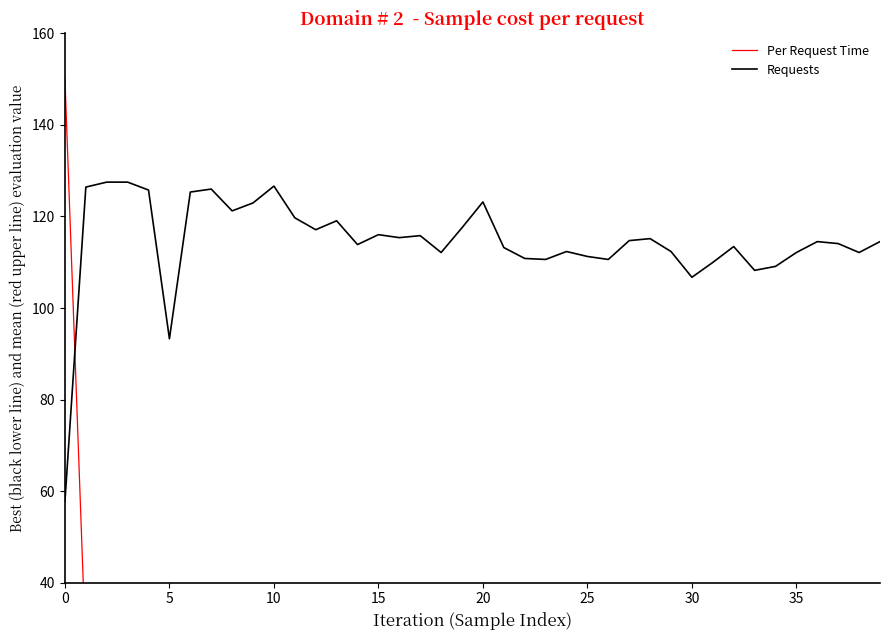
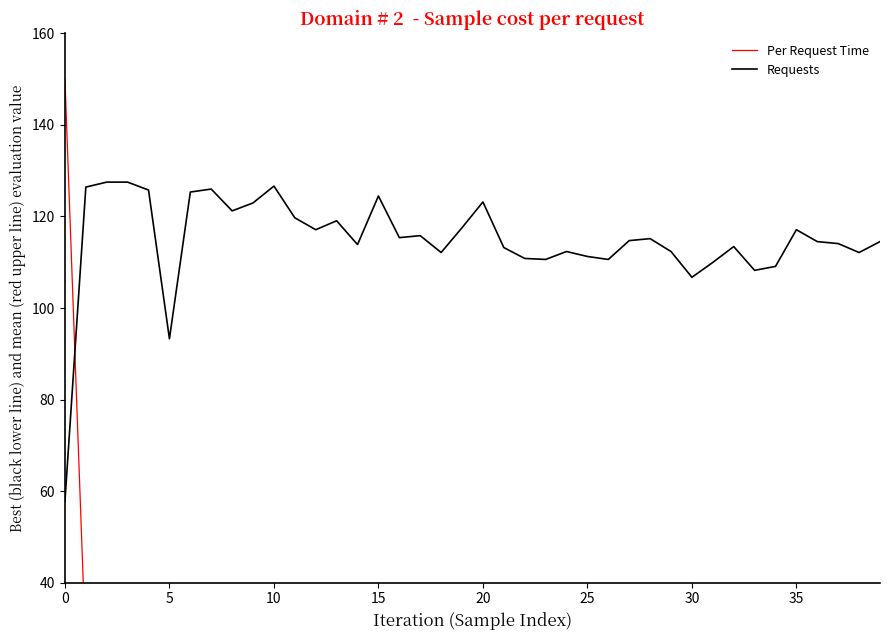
Requests, 15: 116 -> 124
Requests, 35: 112 -> 117
